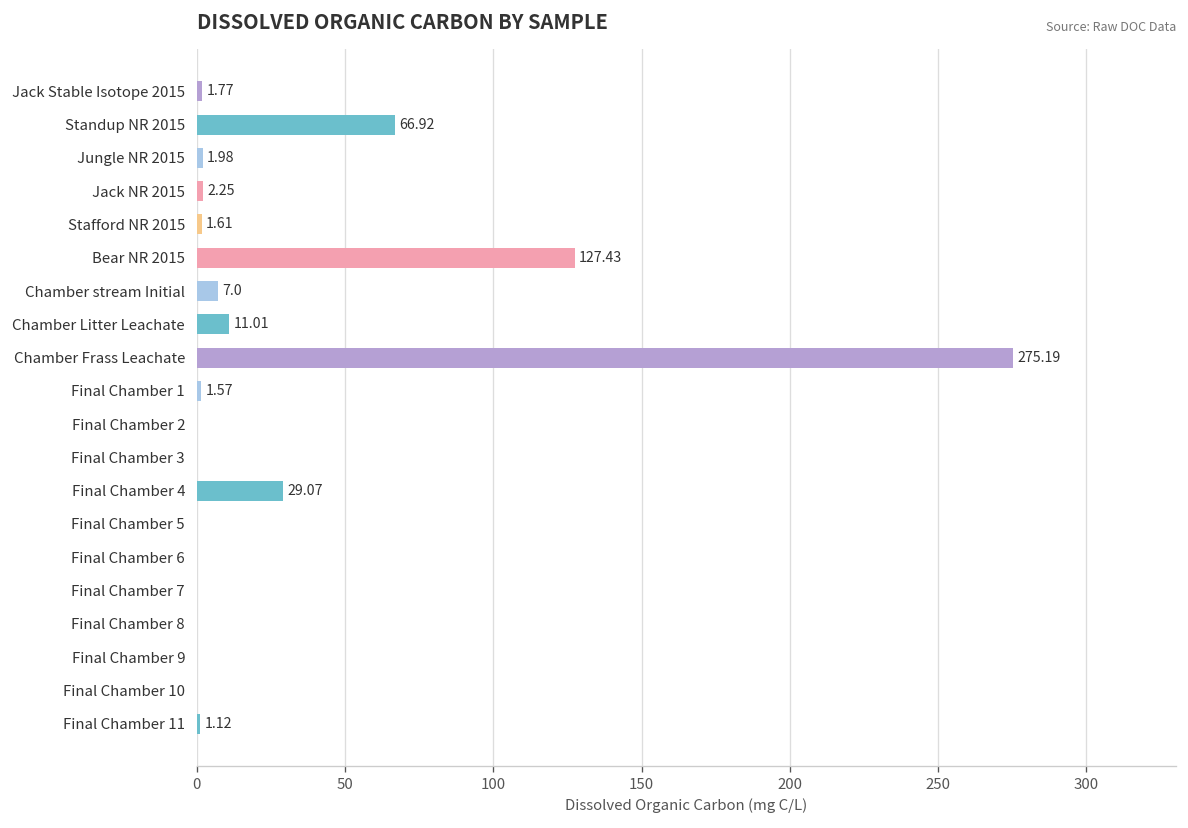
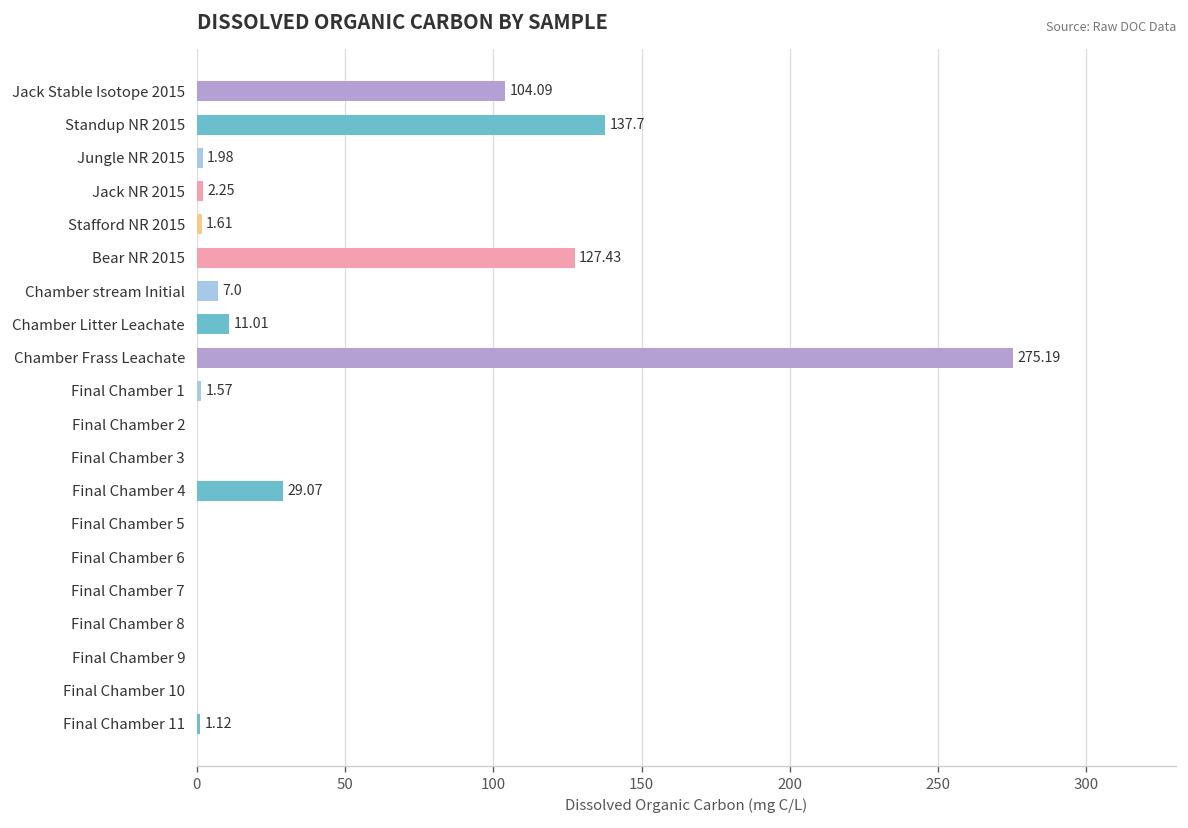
Jack Stable Isotope 2015: 1.77 -> 104.09
Standup NR 2015: 66.92 -> 137.7
